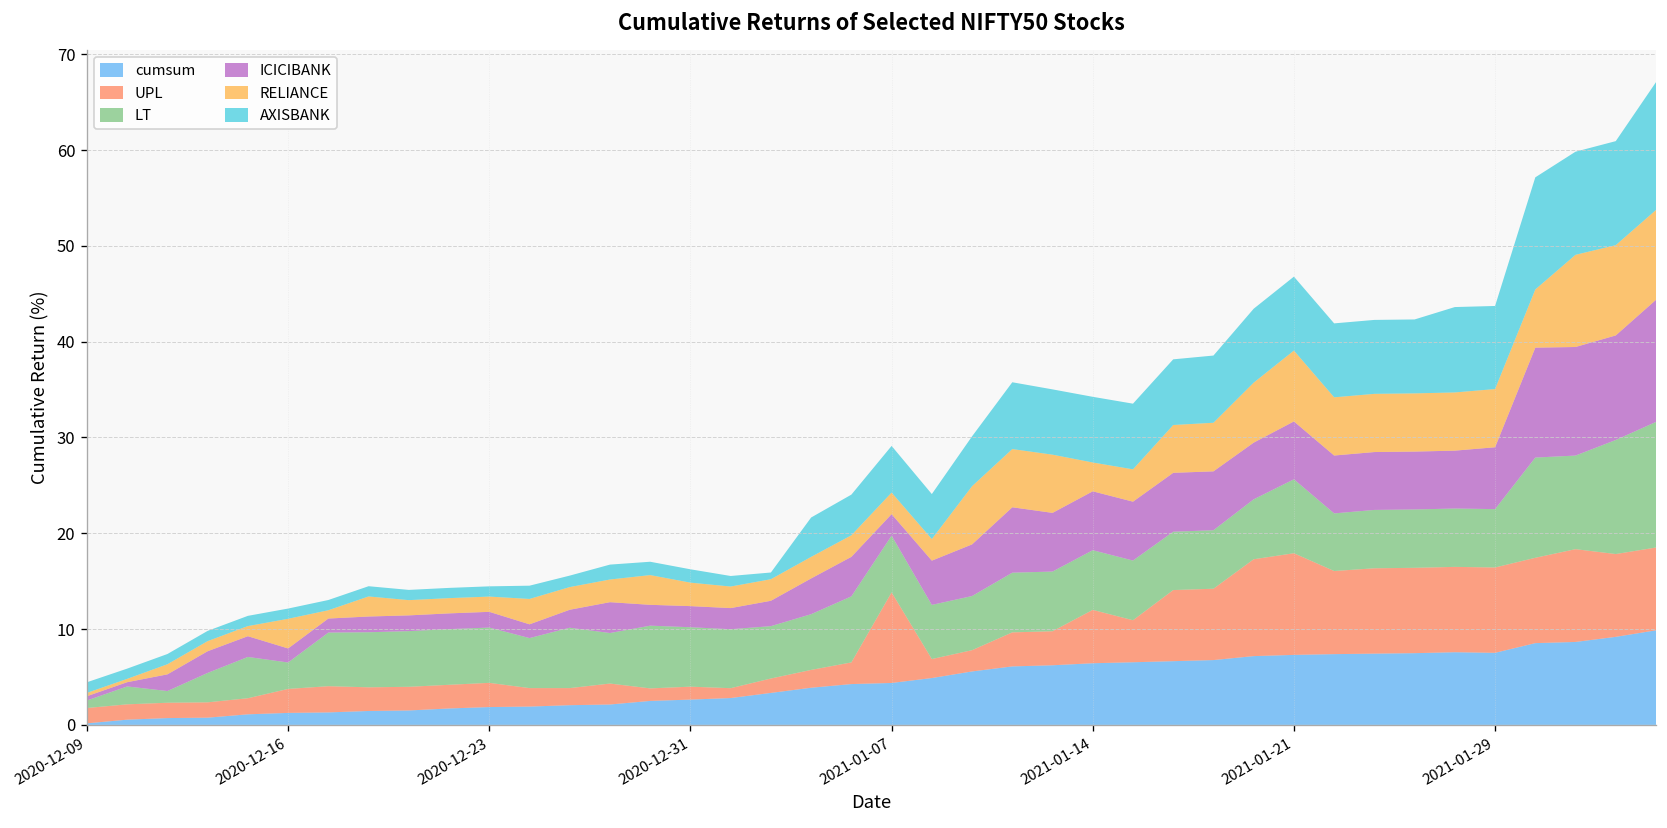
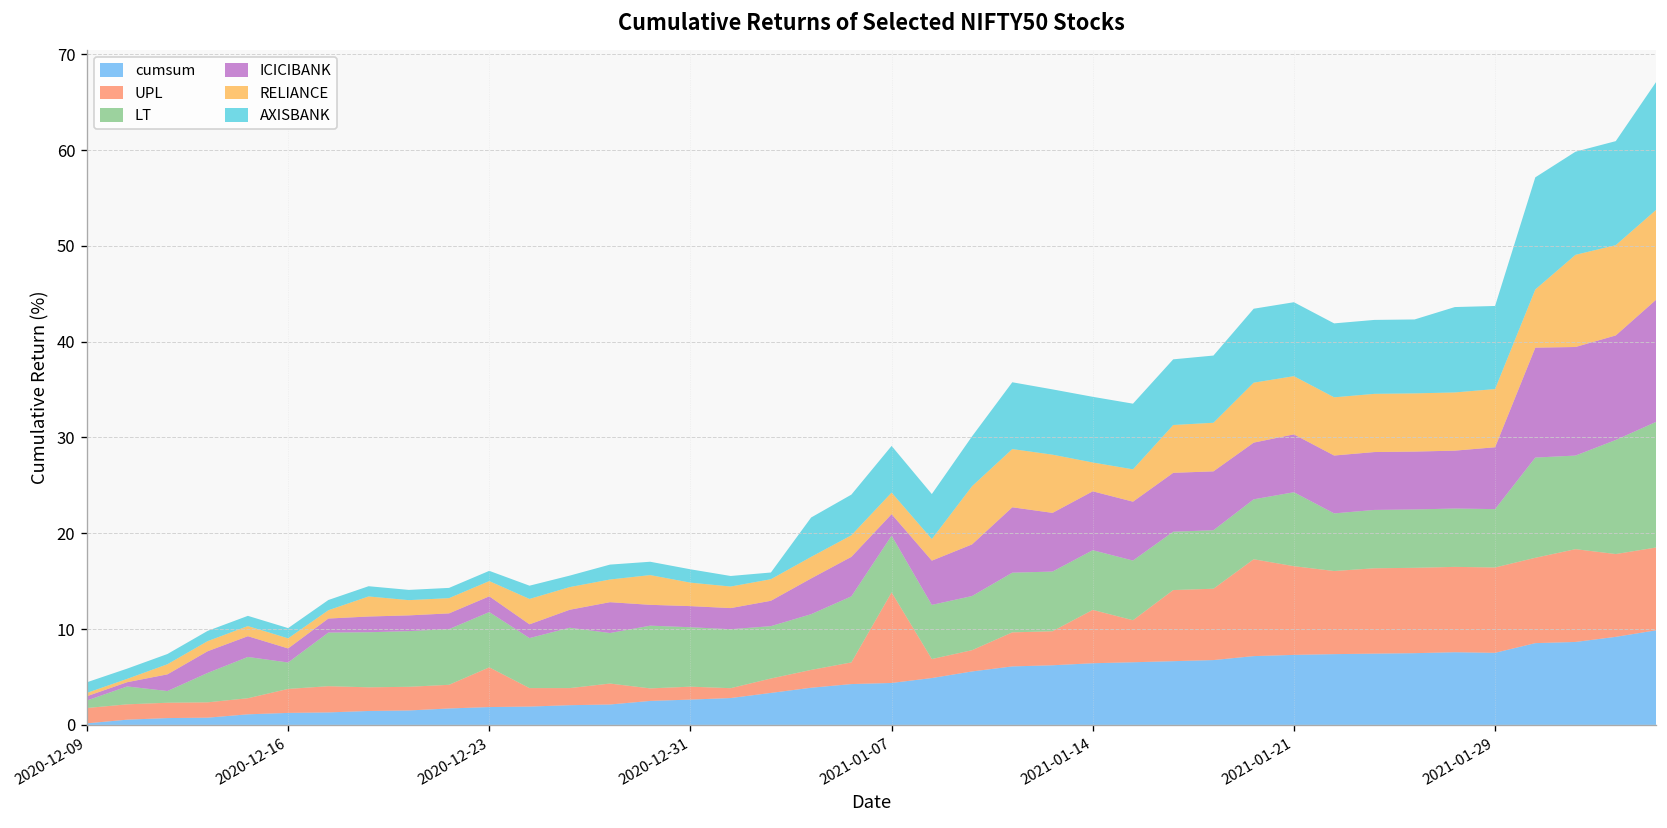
RELIANCE, 2020-12-16: 3 -> 1
UPL, 2020-12-23: 3 -> 4
UPL, 2021-01-21: 11 -> 9
RELIANCE, 2021-01-21: 7 -> 6
